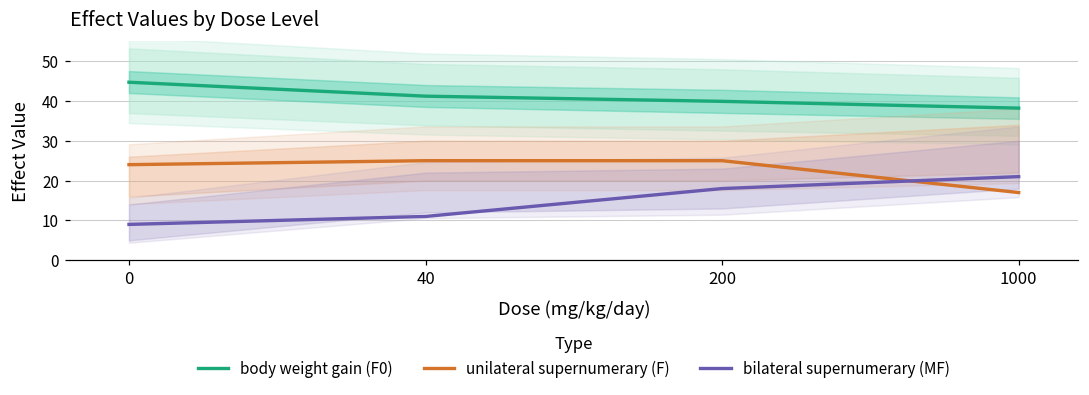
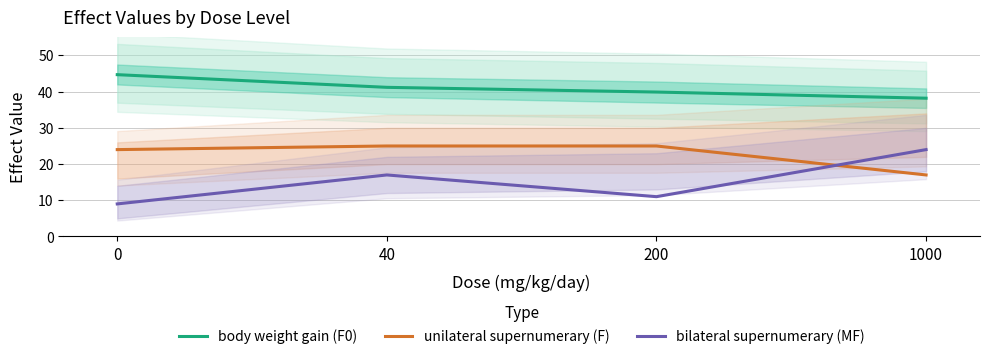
bilateral supernumerary (MF), 40: 11 -> 17
bilateral supernumerary (MF), 200: 18 -> 11
bilateral supernumerary (MF), 1000: 21 -> 24
